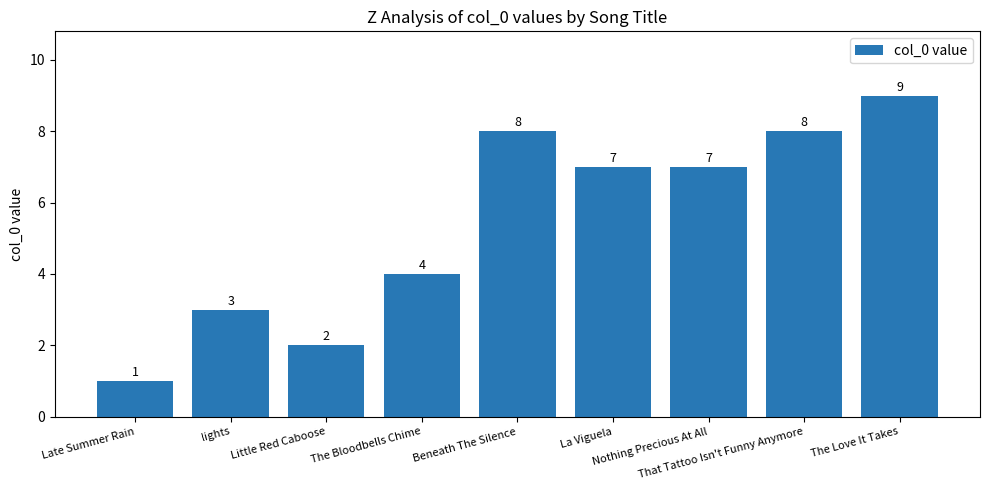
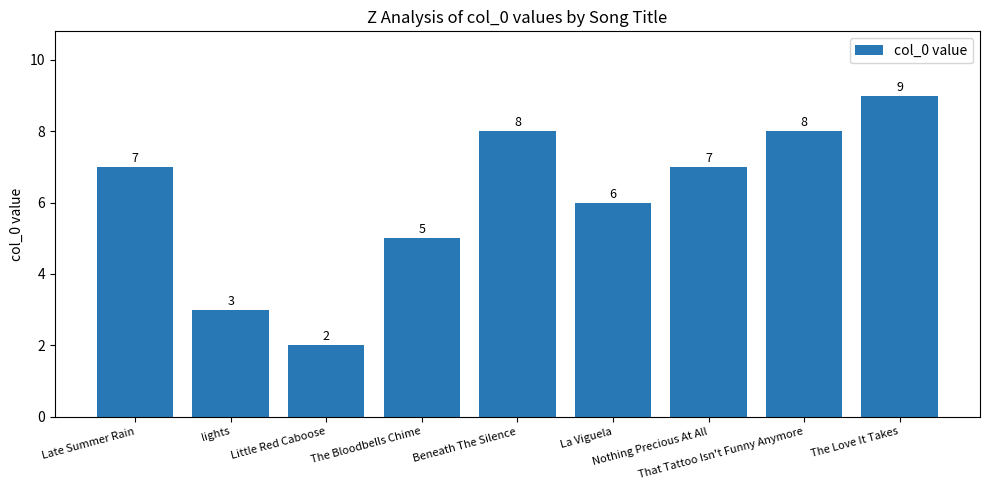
Late Summer Rain: 1 -> 7
The Bloodbells Chime: 4 -> 5
La Viguela: 7 -> 6
